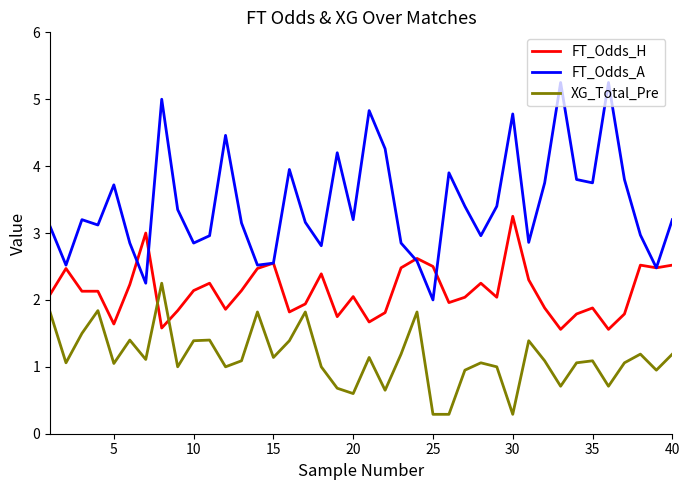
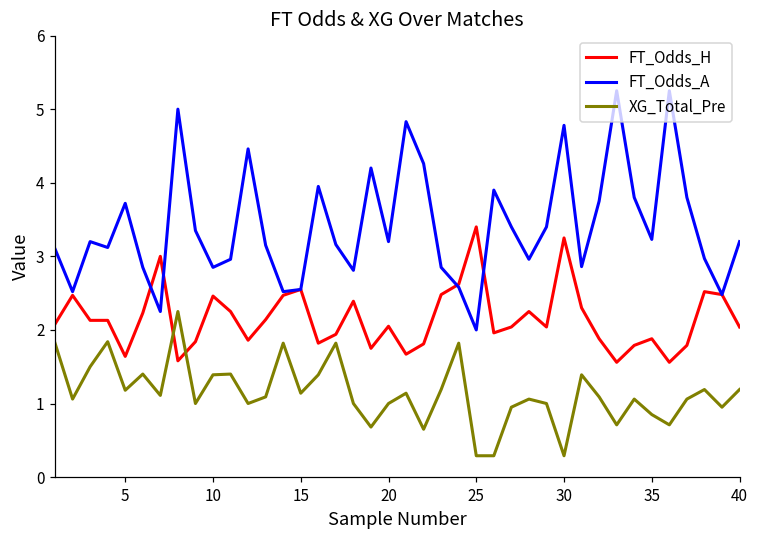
XG_Total_Pre, 5: 1.1 -> 1.2
FT_Odds_H, 10: 2.1 -> 2.5
XG_Total_Pre, 20: 0.6 -> 1.0
FT_Odds_H, 25: 2.5 -> 3.4
FT_Odds_A, 35: 3.8 -> 3.2
XG_Total_Pre, 35: 1.1 -> 0.9
FT_Odds_H, 40: 2.5 -> 2.0
